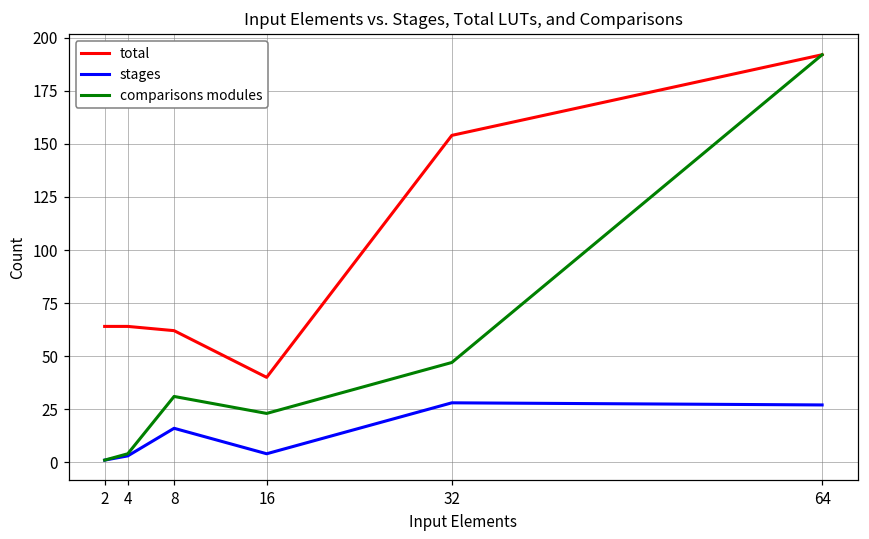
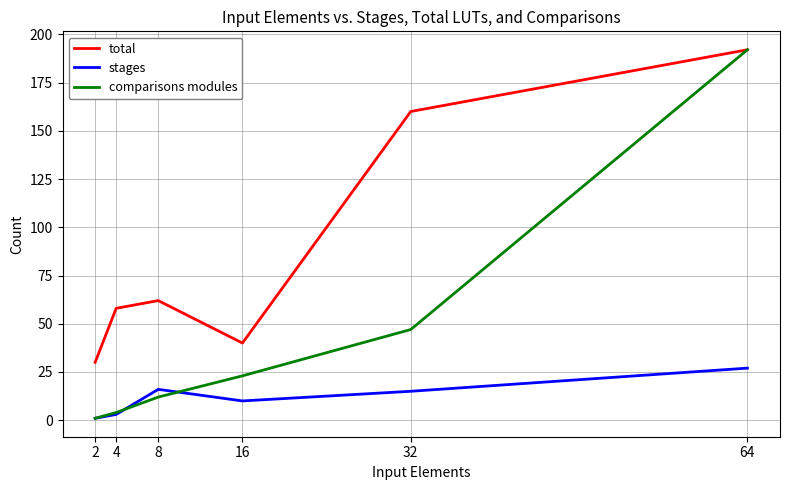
total, 2: 64 -> 30
total, 4: 64 -> 58
comparisons modules, 8: 31 -> 12
stages, 16: 4 -> 10
total, 32: 154 -> 160
stages, 32: 28 -> 15
